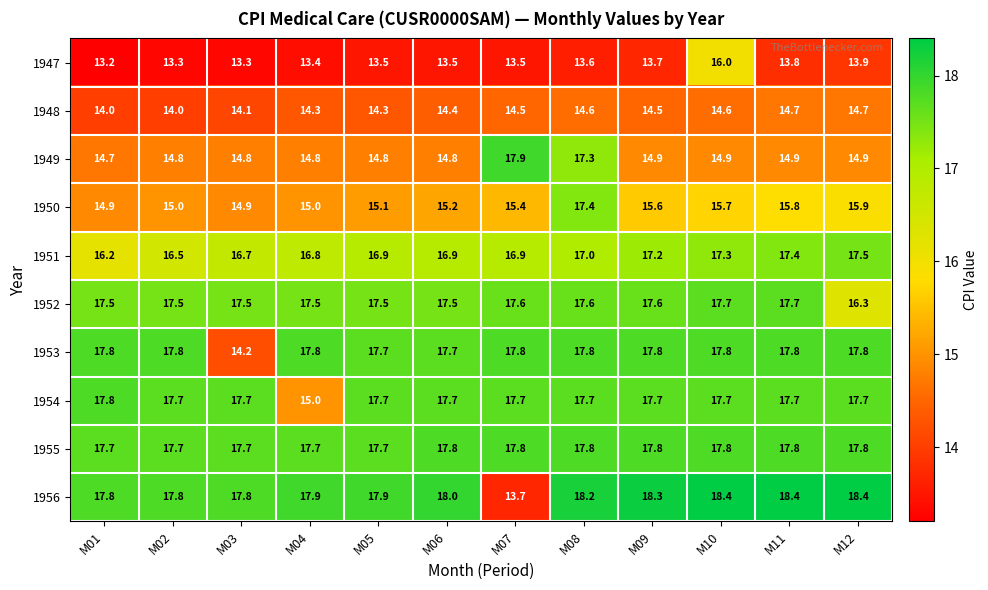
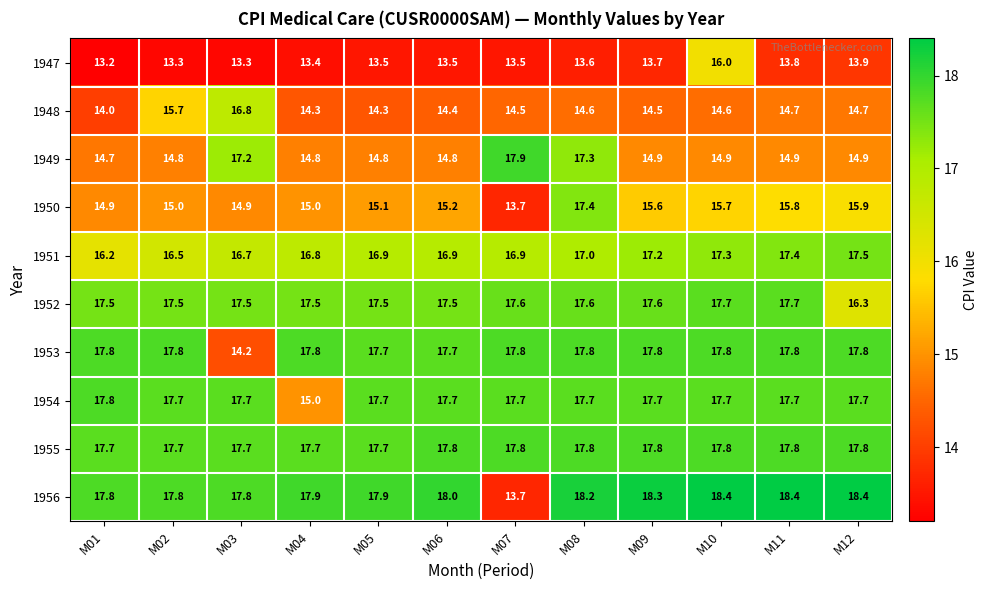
1948, M02: 14.0 -> 15.7
1948, M03: 14.1 -> 16.8
1949, M03: 14.8 -> 17.2
1950, M07: 15.4 -> 13.7
